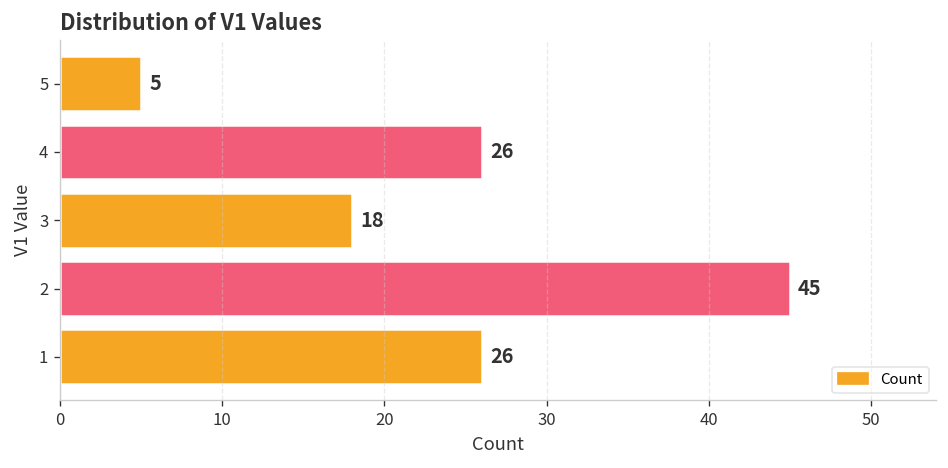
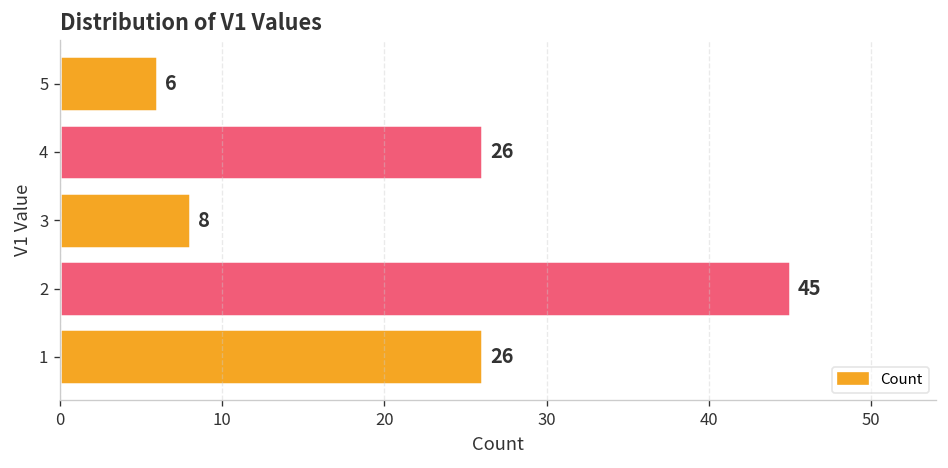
5: 5 -> 6
3: 18 -> 8
